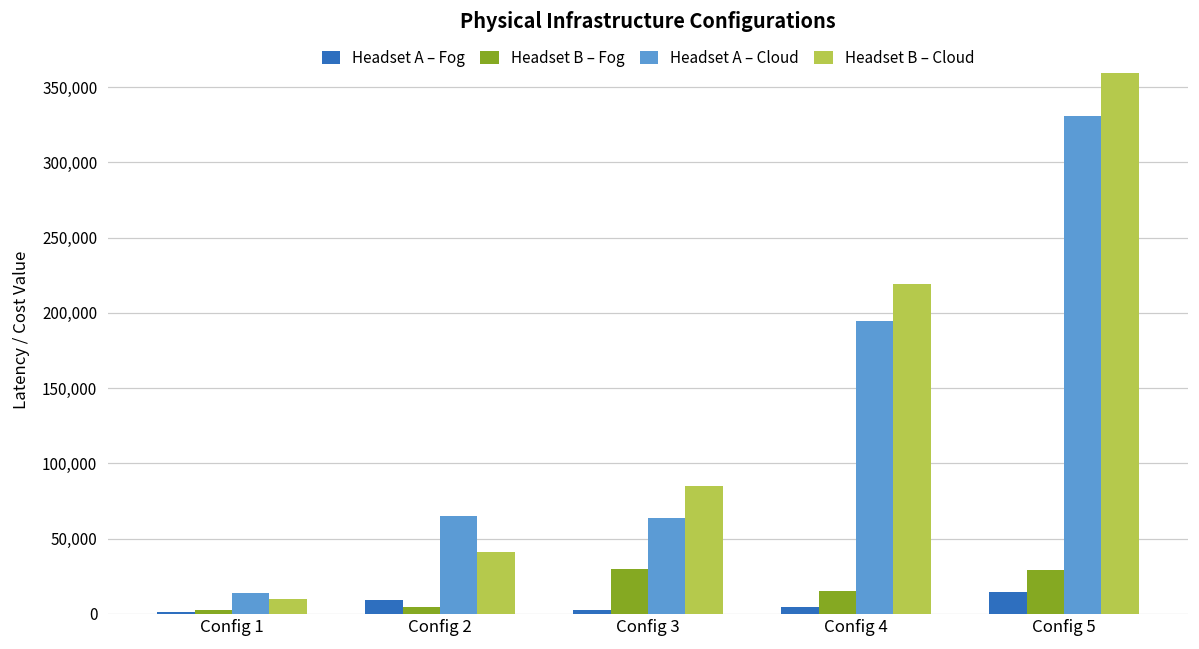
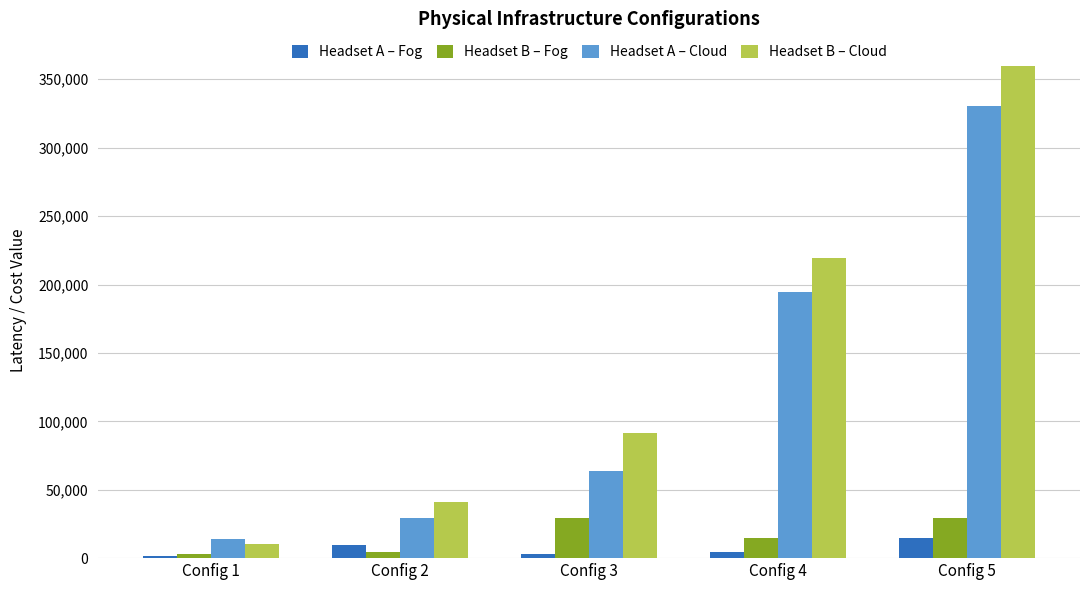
Headset A – Cloud, Config 2: 65,000 -> 29,000
Headset B – Cloud, Config 3: 85,000 -> 91,000
